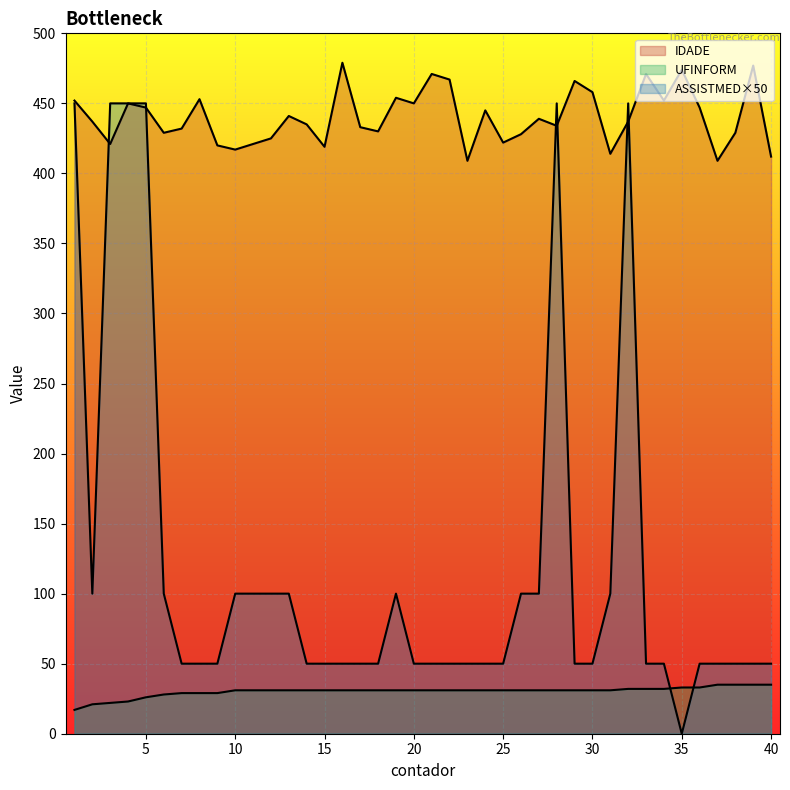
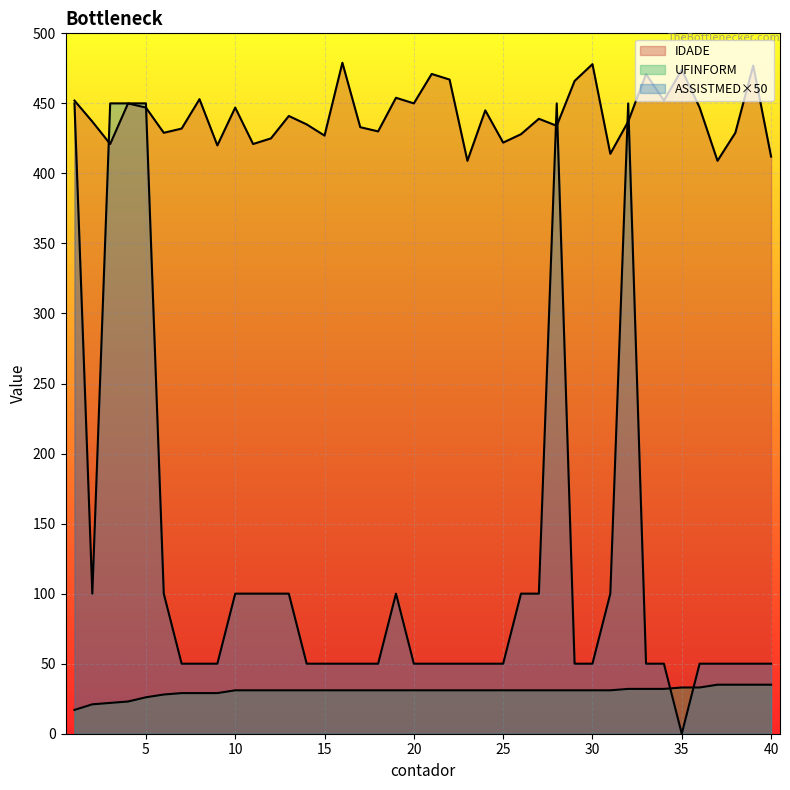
IDADE, 10: 417 -> 447
IDADE, 15: 419 -> 427
IDADE, 30: 458 -> 478
